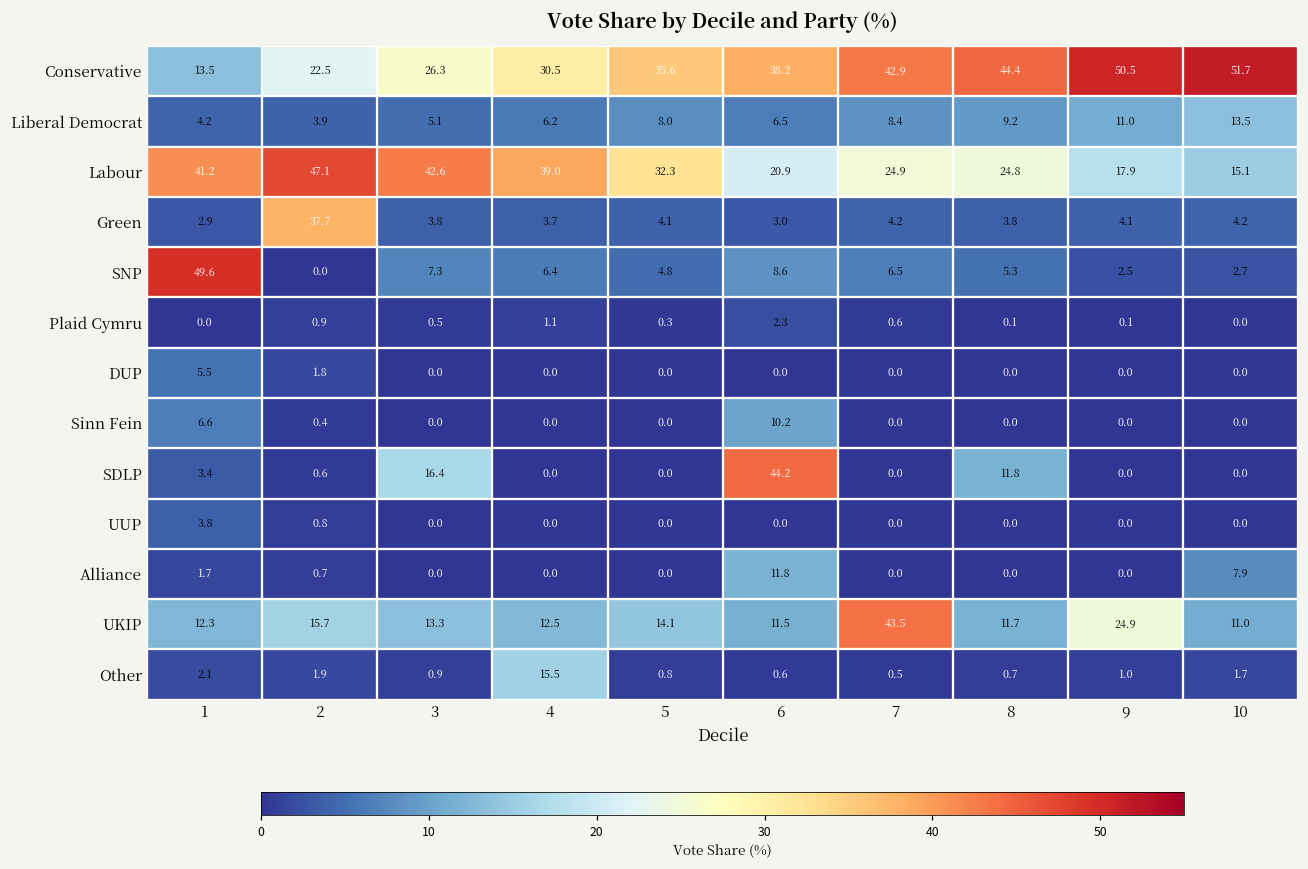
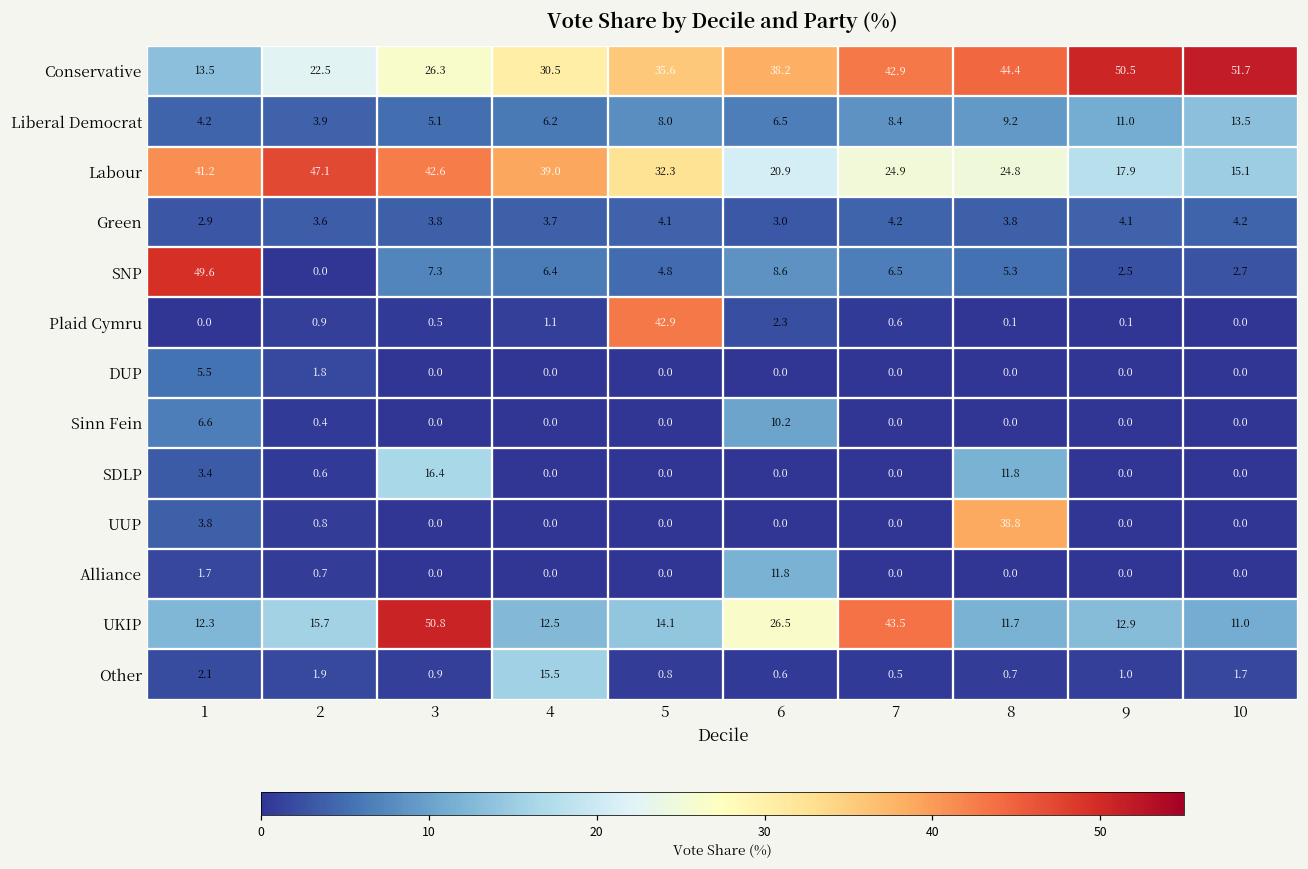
Green, 2: 37.7 -> 3.6
Plaid Cymru, 5: 0.3 -> 42.9
SDLP, 6: 44.2 -> 0.0
UUP, 8: 0.0 -> 38.8
Alliance, 10: 7.9 -> 0.0
UKIP, 3: 13.3 -> 50.8
UKIP, 6: 11.5 -> 26.5
UKIP, 9: 24.9 -> 12.9
